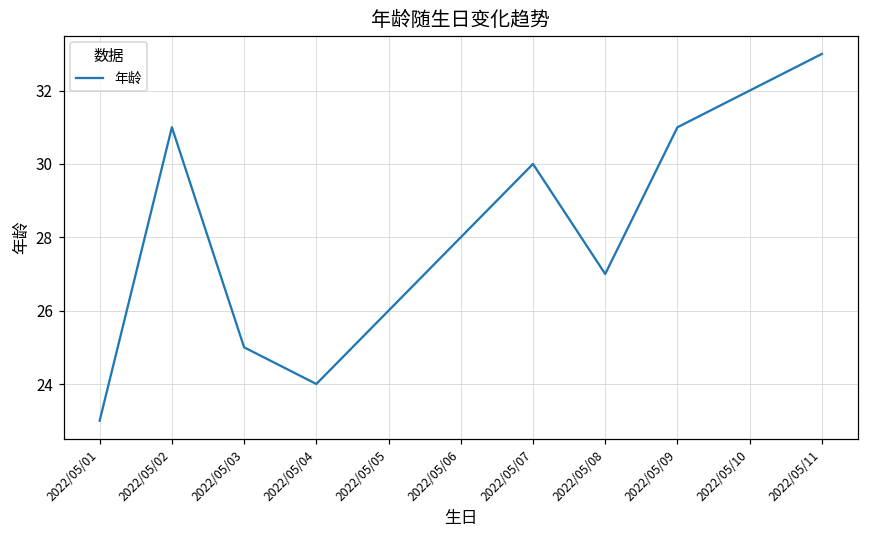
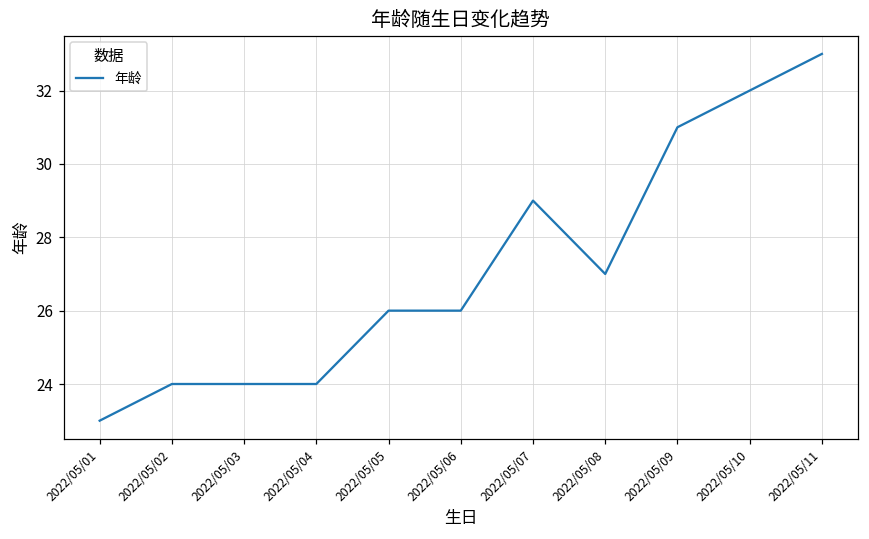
2022/05/02: 31 -> 24
2022/05/03: 25 -> 24
2022/05/06: 28 -> 26
2022/05/07: 30 -> 29
